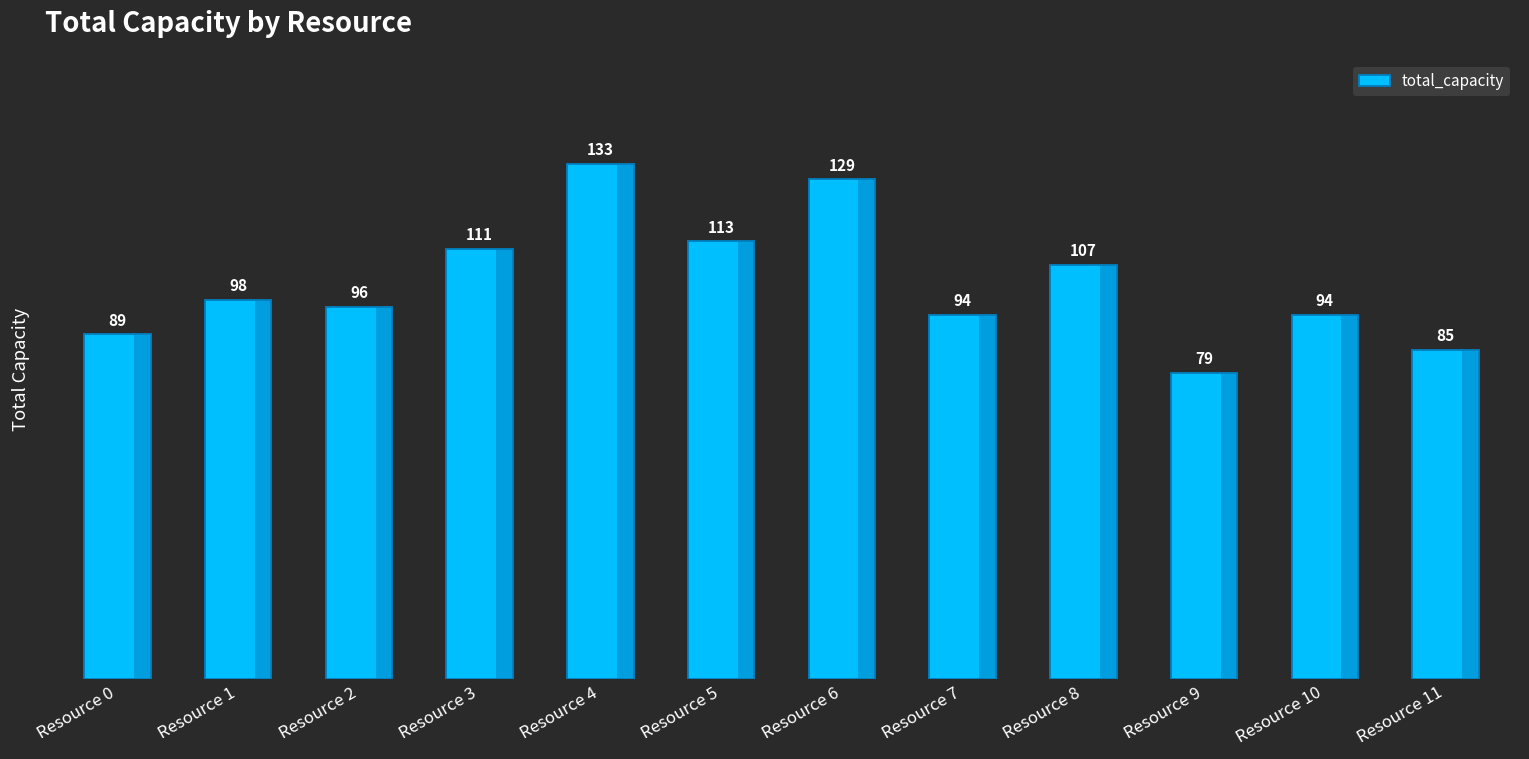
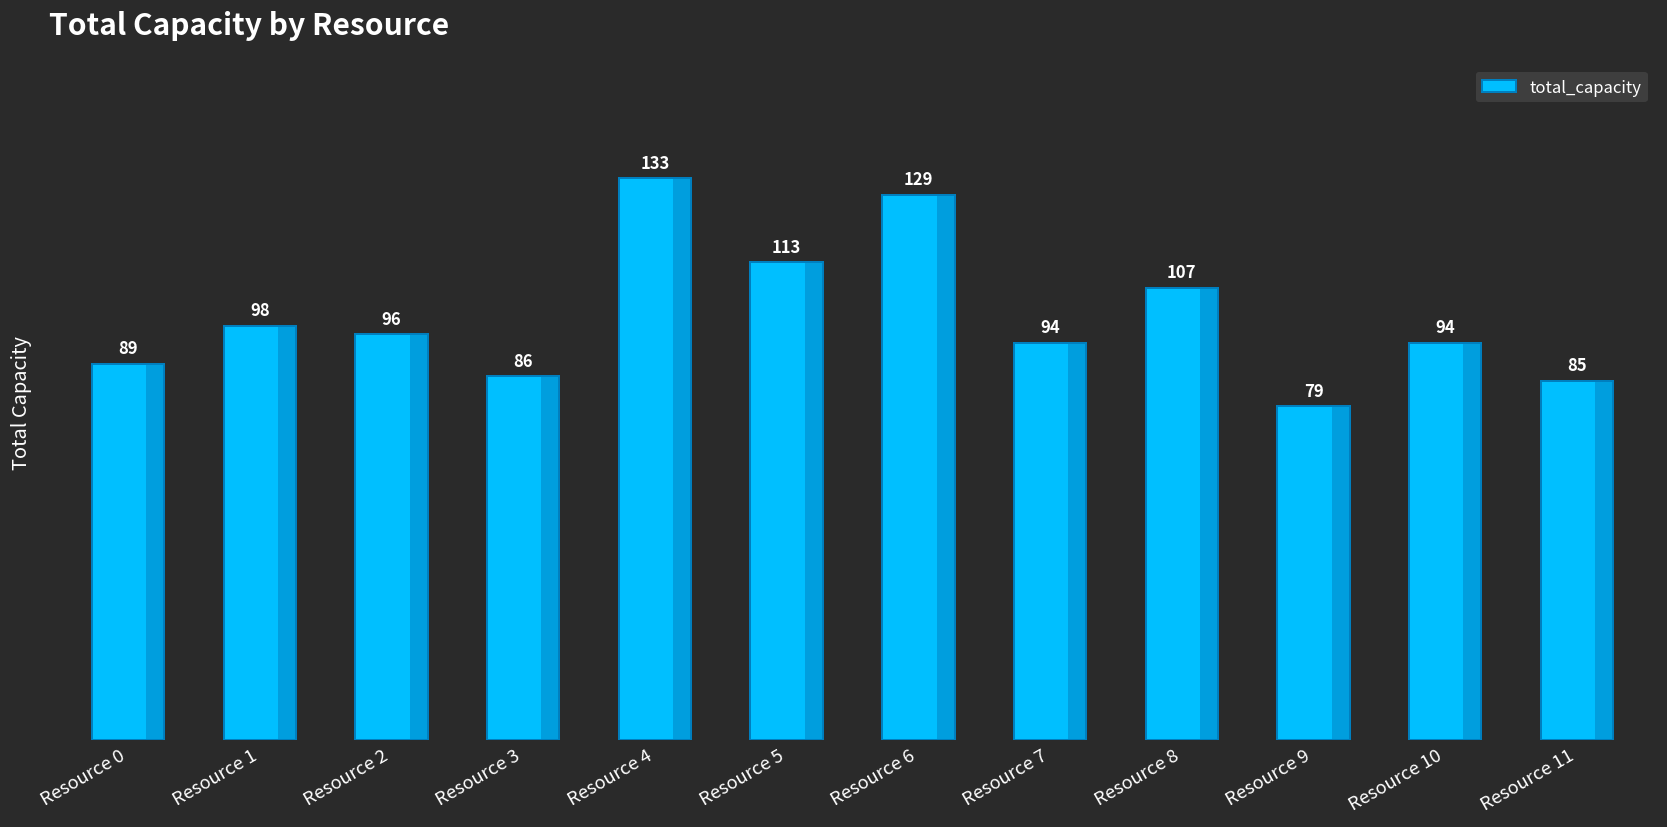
Resource 3: 111 -> 86
